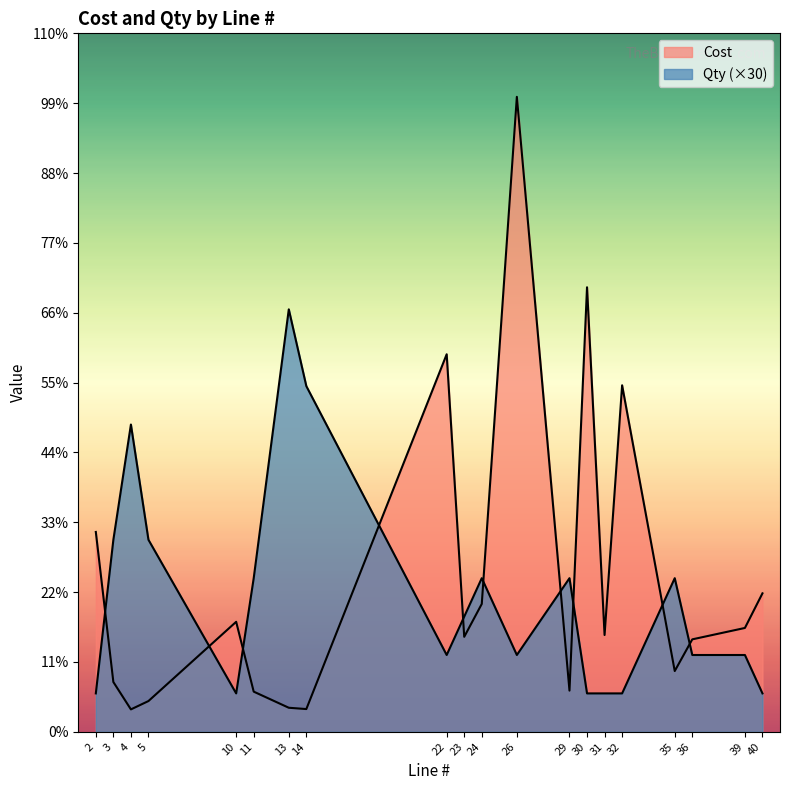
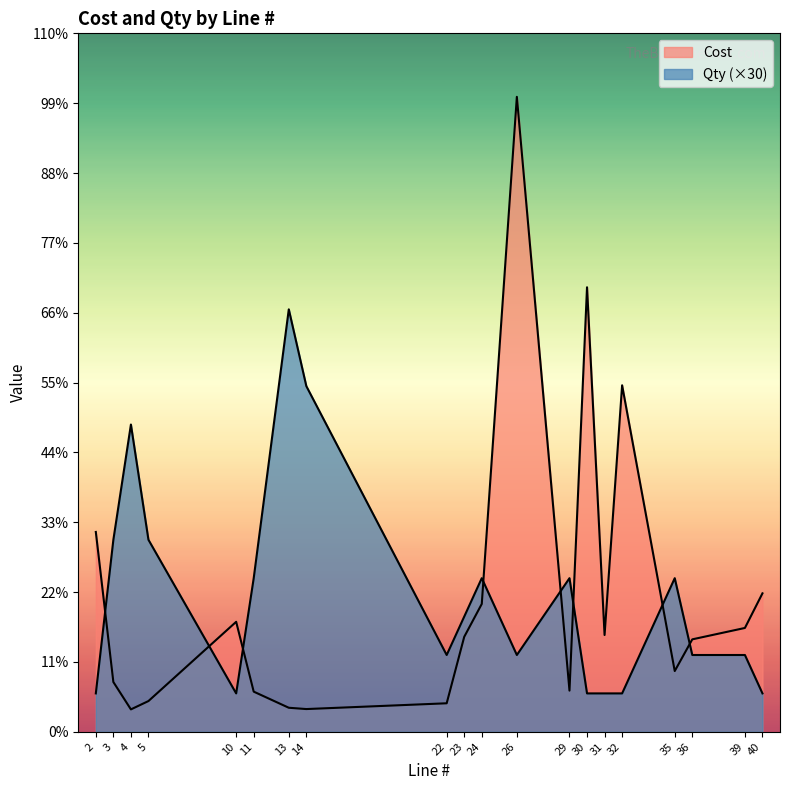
Cost, 22: 59% -> 4%
